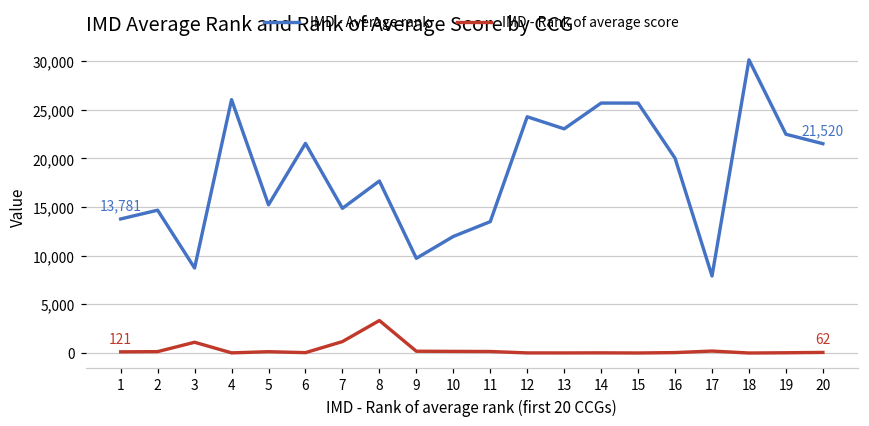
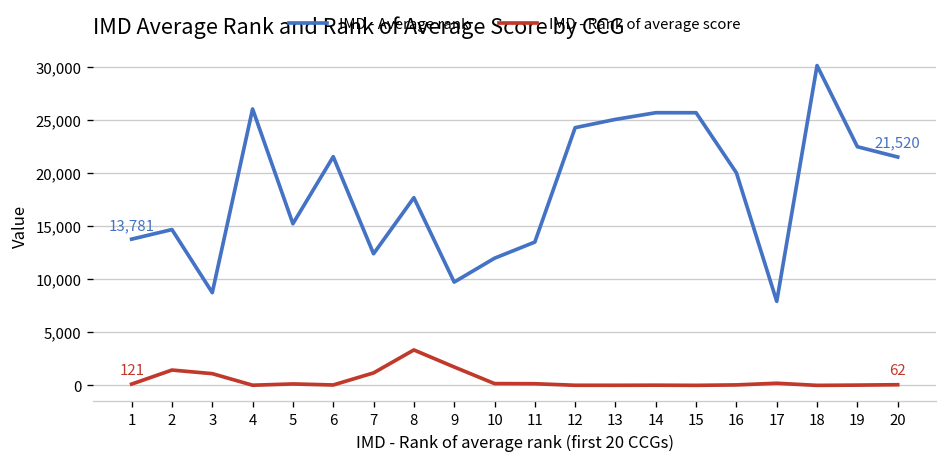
IMD - Rank of average score, 2: 0 -> 1,000
IMD - Average rank, 7: 15,000 -> 12,000
IMD - Rank of average score, 9: 0 -> 2,000
IMD - Average rank, 13: 23,000 -> 25,000
